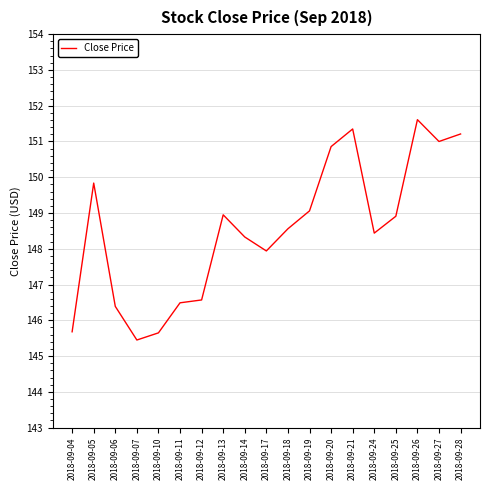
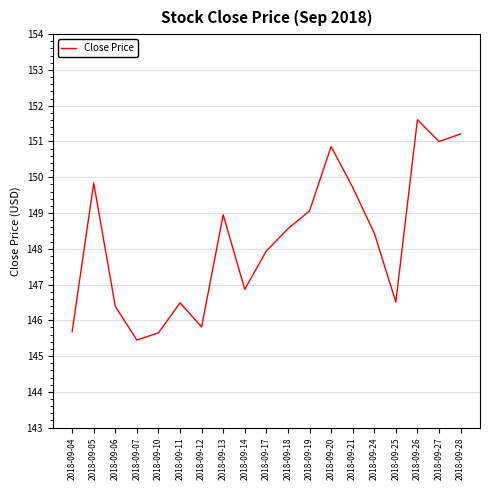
2018-09-12: 146.6 -> 145.8
2018-09-14: 148.3 -> 146.9
2018-09-21: 151.4 -> 149.7
2018-09-25: 148.9 -> 146.5
